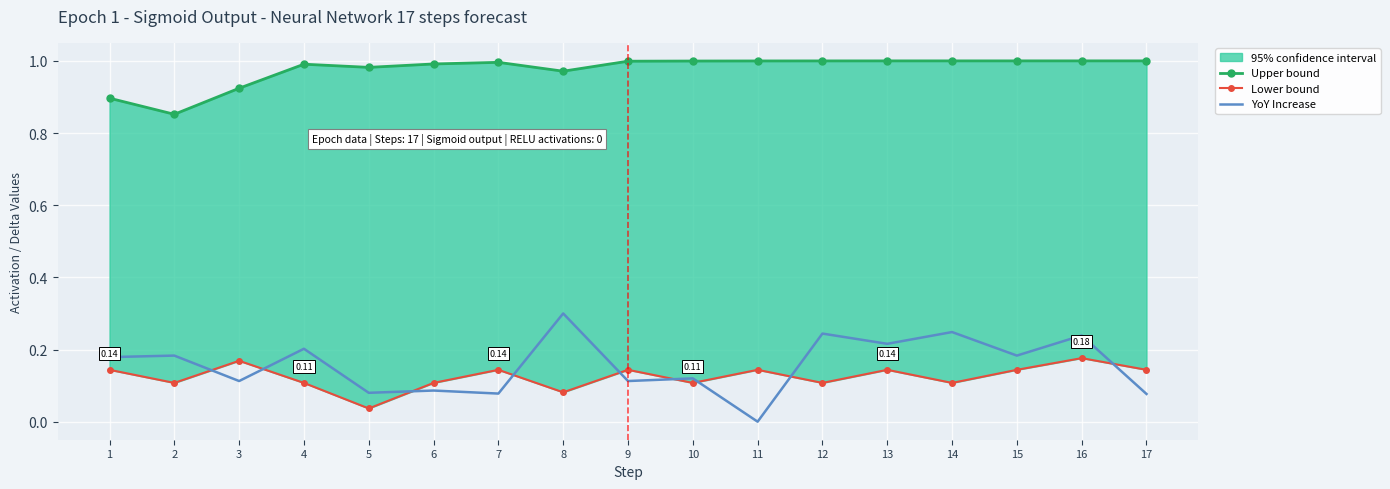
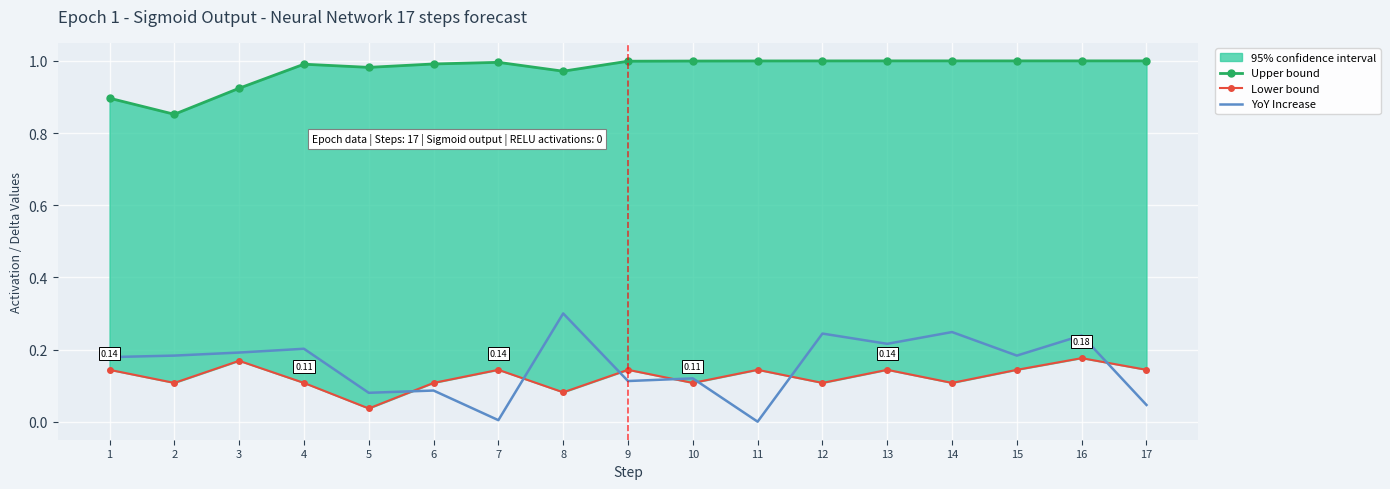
YoY Increase, 3: 0.11 -> 0.19
YoY Increase, 7: 0.08 -> 0.00
YoY Increase, 17: 0.08 -> 0.05
